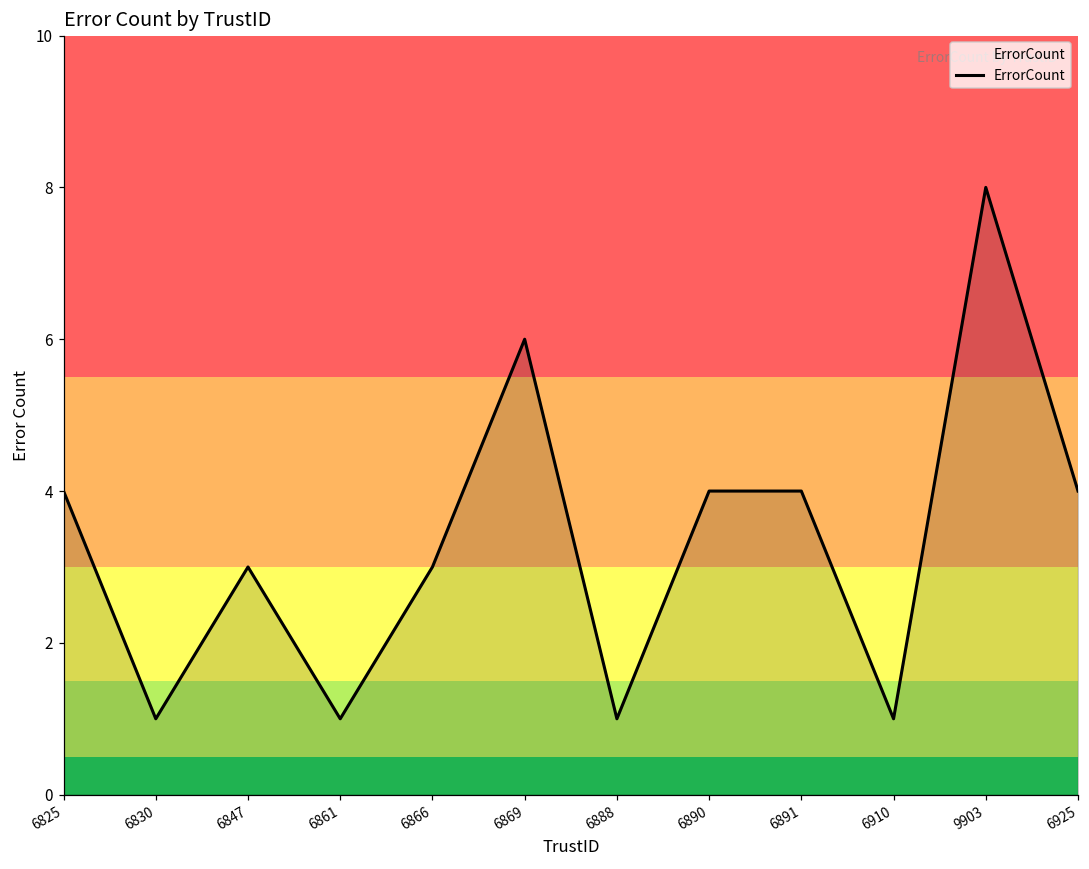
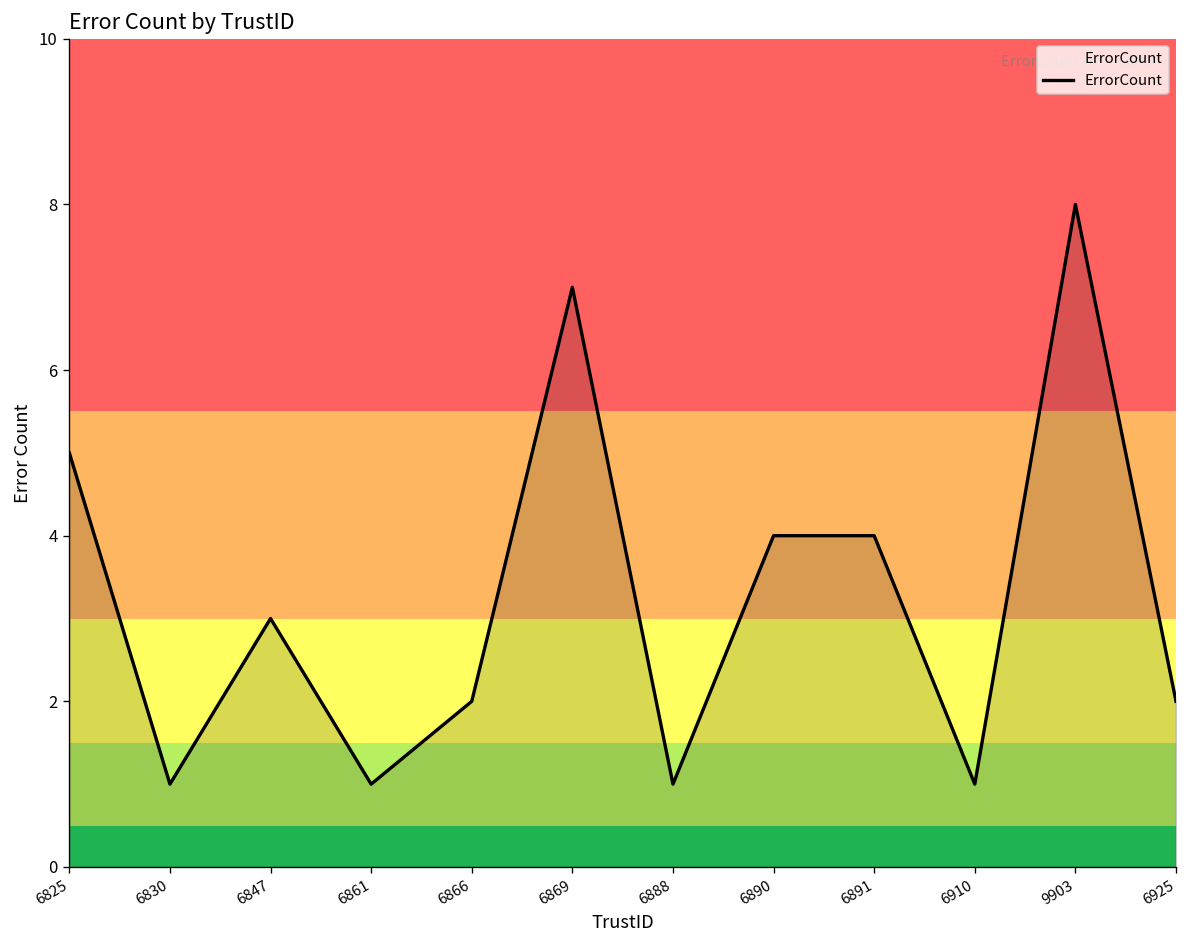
6825: 4 -> 5
6866: 3 -> 2
6869: 6 -> 7
6925: 4 -> 2
